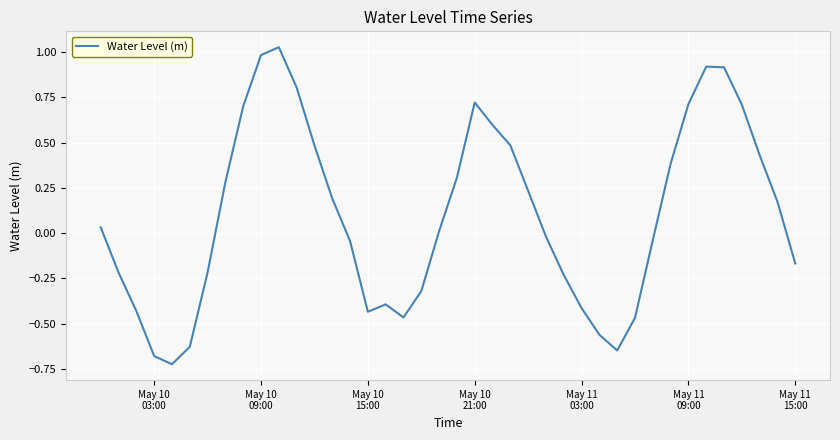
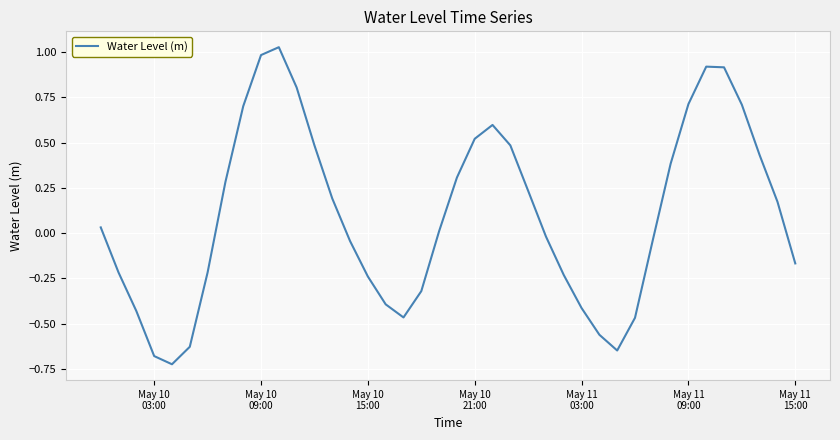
May 10 15:00: -0.43 -> -0.24
May 10 21:00: 0.72 -> 0.52
